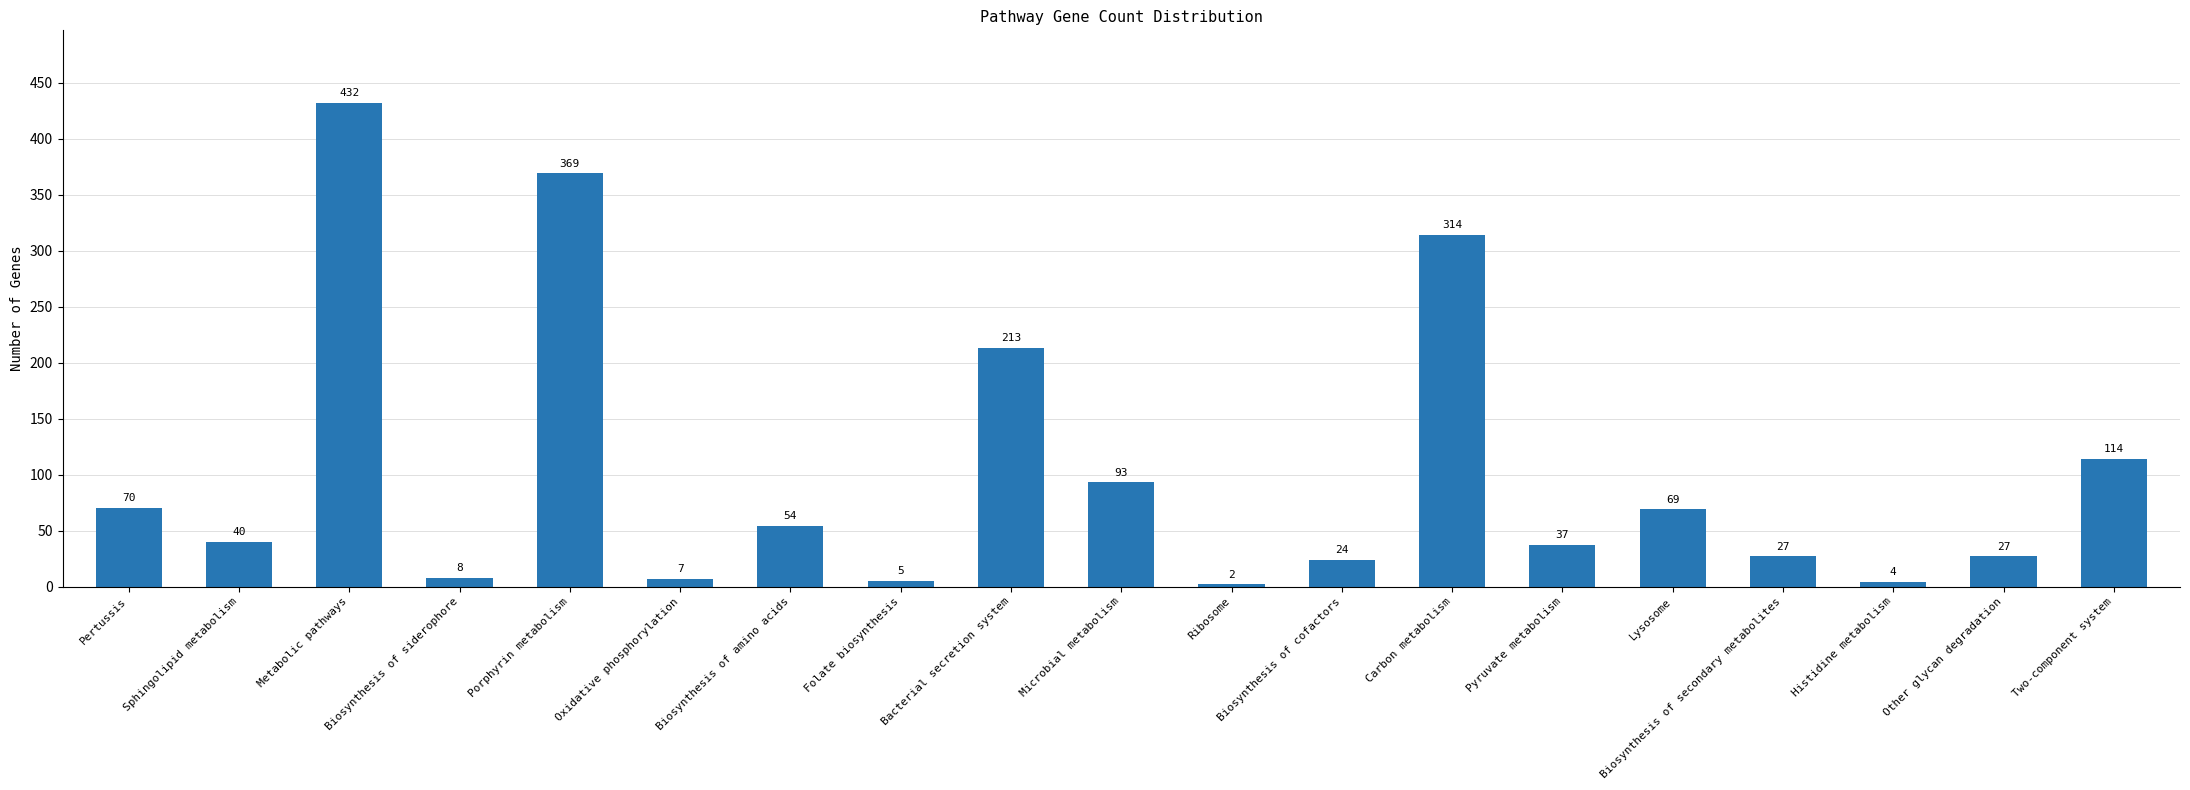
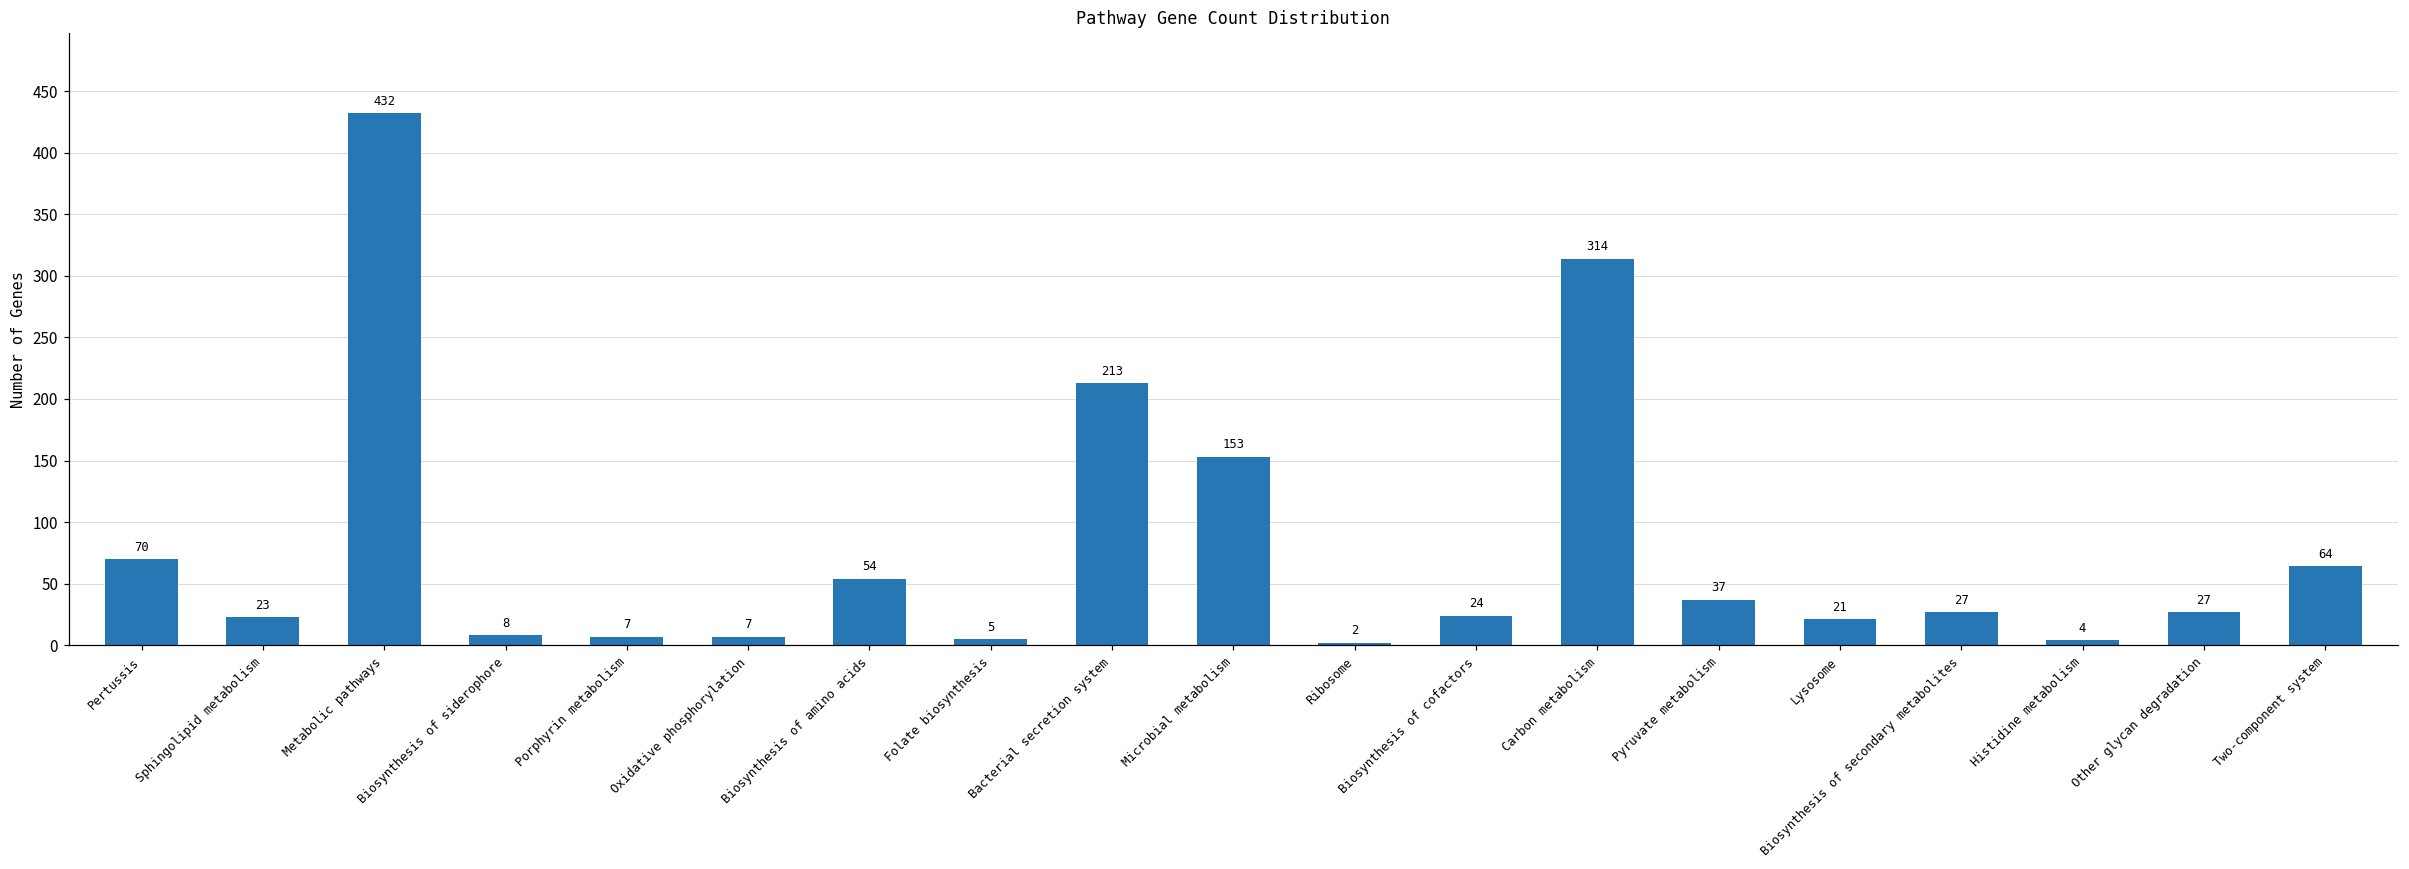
Sphingolipid metabolism: 40 -> 23
Porphyrin metabolism: 369 -> 7
Microbial metabolism: 93 -> 153
Lysosome: 69 -> 21
Two-component system: 114 -> 64
